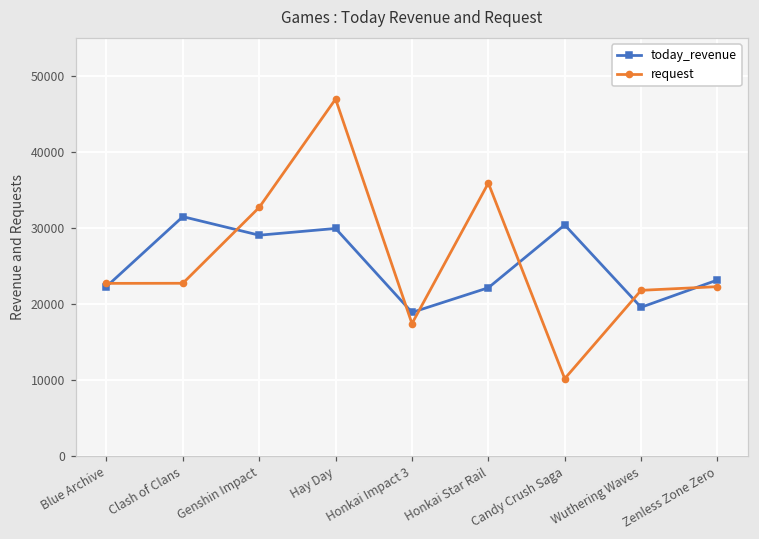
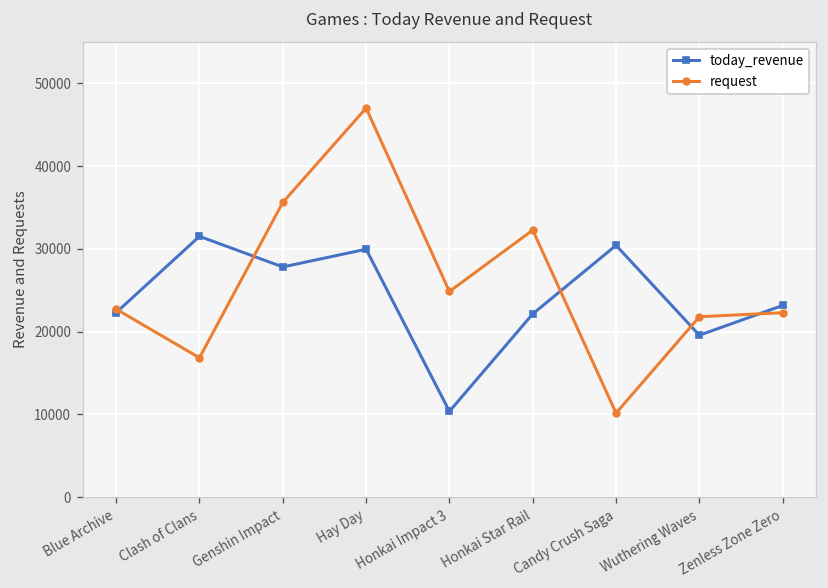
request, Clash of Clans: 23000 -> 17000
today_revenue, Genshin Impact: 29000 -> 28000
request, Genshin Impact: 33000 -> 36000
today_revenue, Honkai Impact 3: 19000 -> 10000
request, Honkai Impact 3: 17000 -> 25000
request, Honkai Star Rail: 36000 -> 32000
